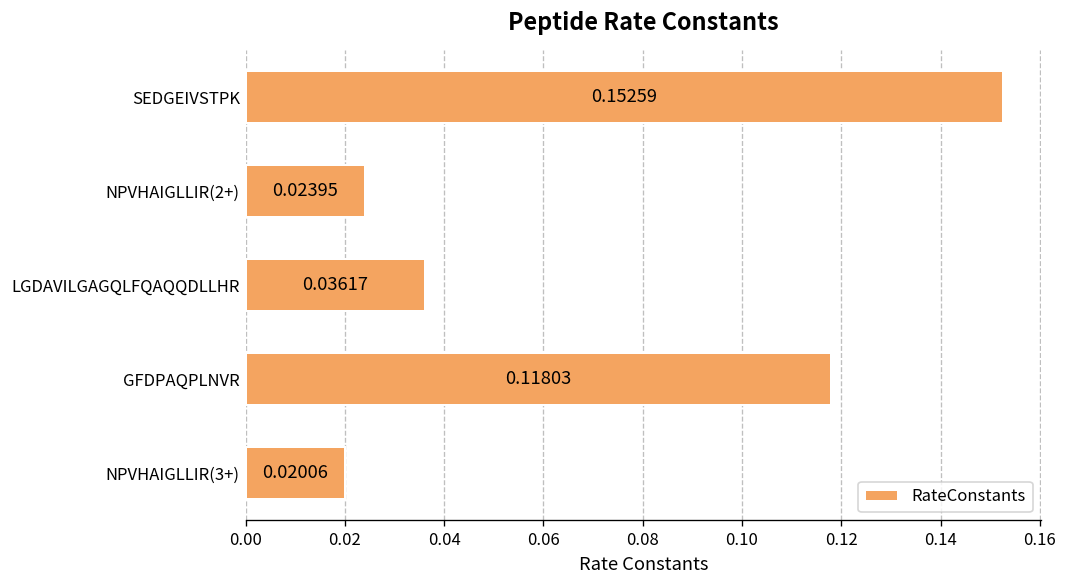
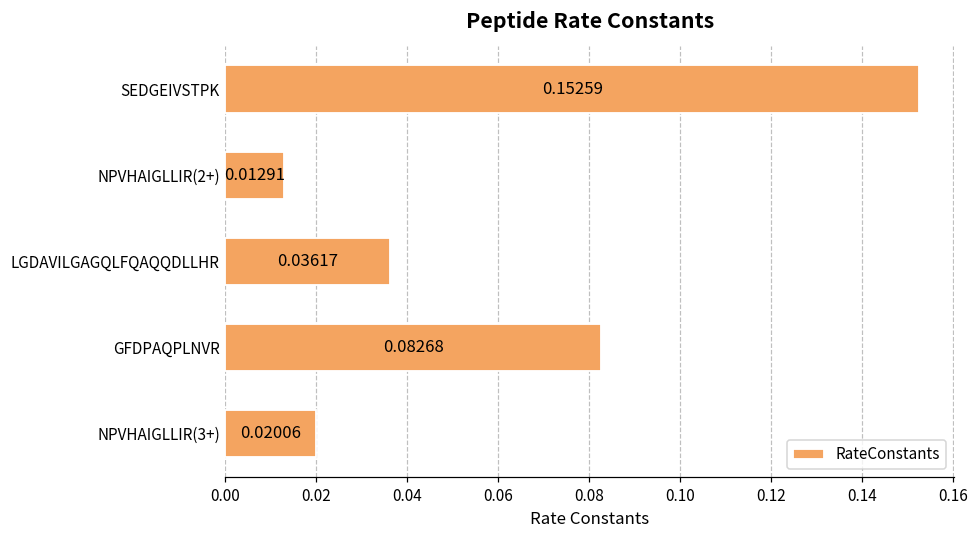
NPVHAIGLLIR(2+): 0.02395 -> 0.01291
GFDPAQPLNVR: 0.11803 -> 0.08268
